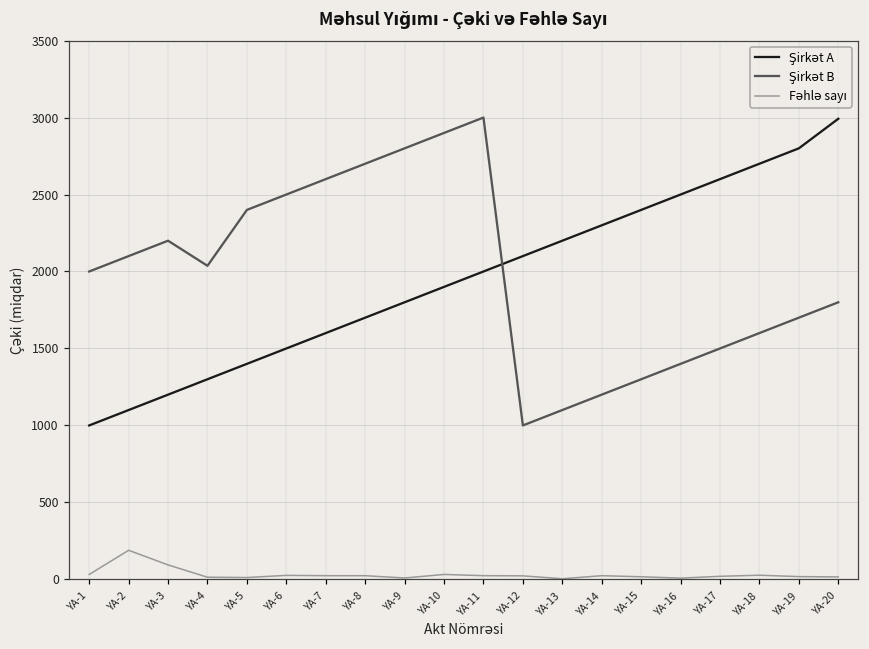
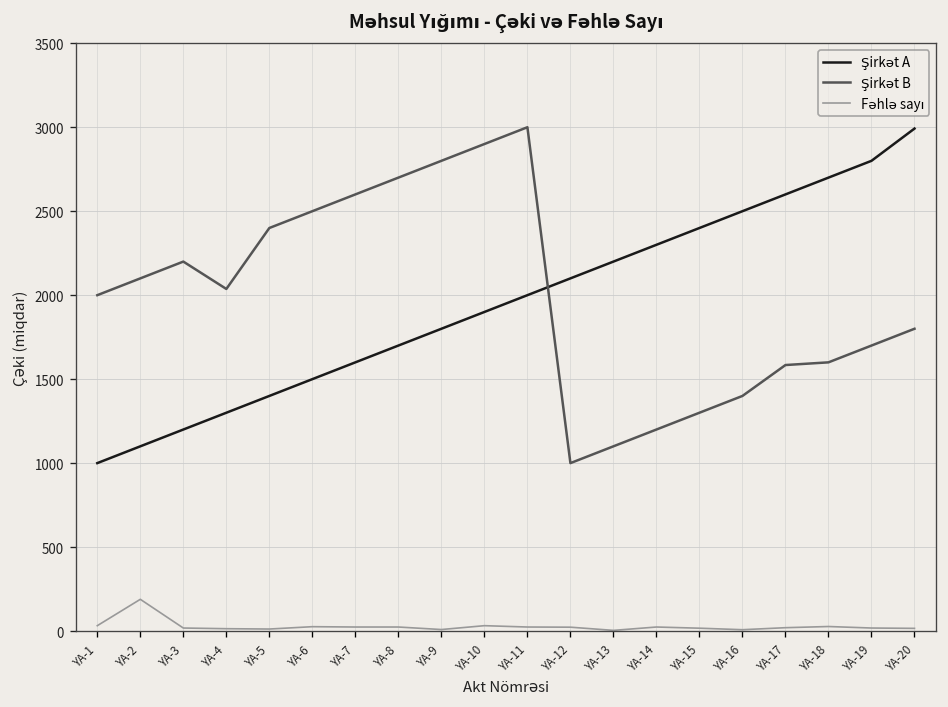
Fəhlə sayı, YA-3: 90 -> 20
Şirkət B, YA-17: 1500 -> 1580
